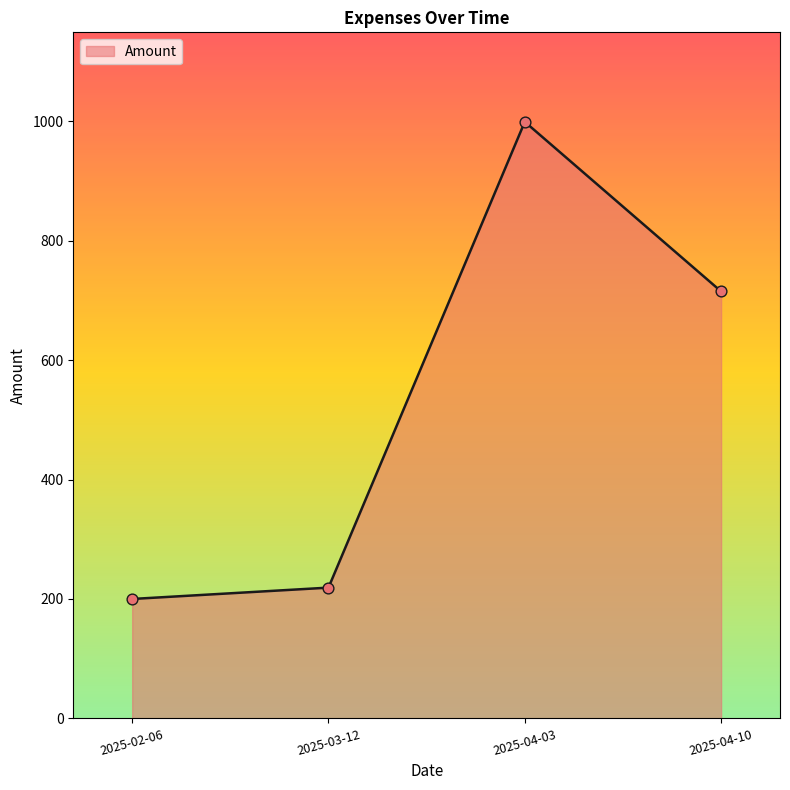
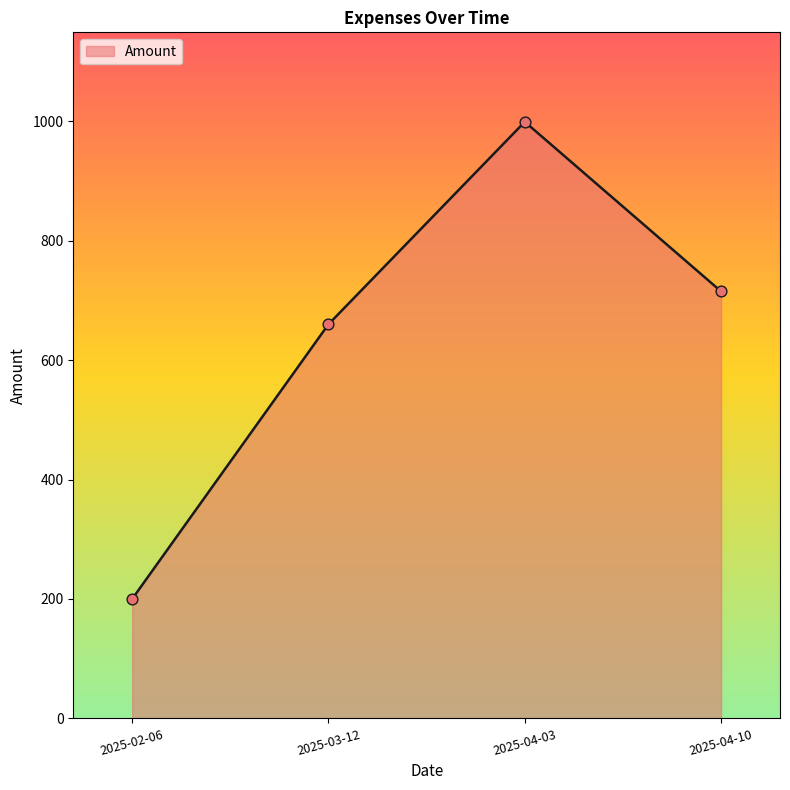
2025-03-12: 220 -> 660
